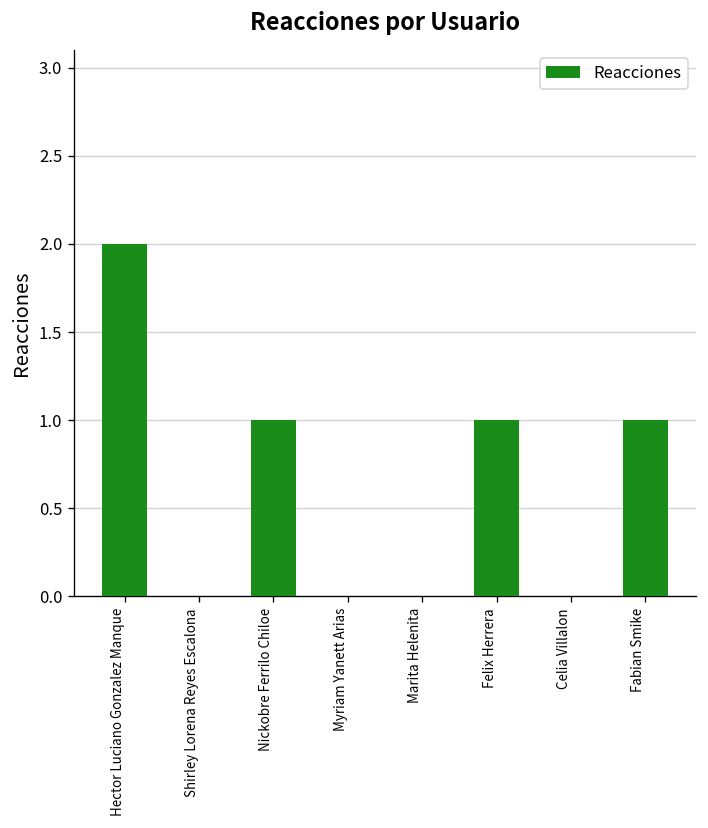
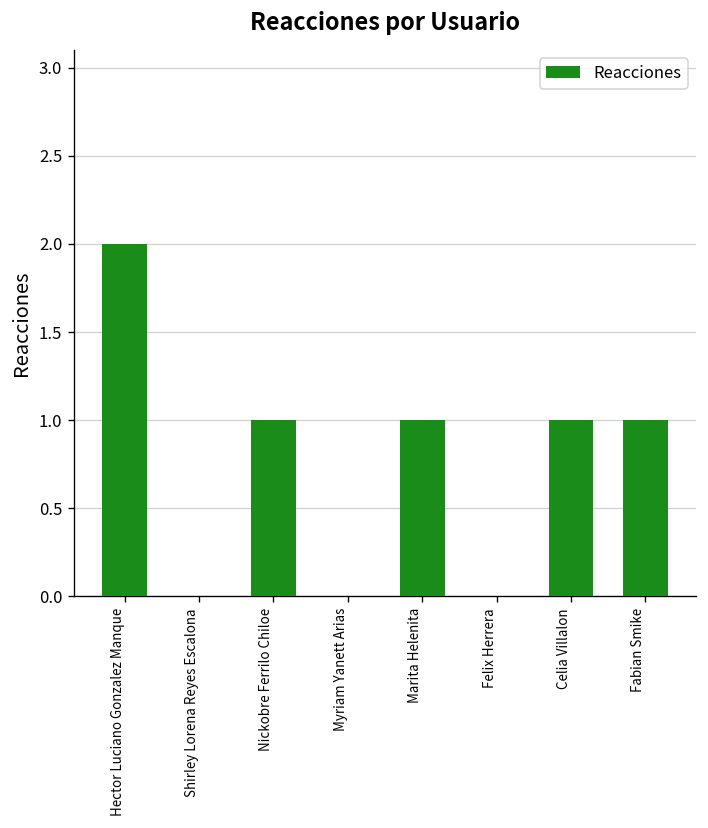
Marita Helenita: 0 -> 1
Felix Herrera: 1 -> 0
Celia Villalon: 0 -> 1
